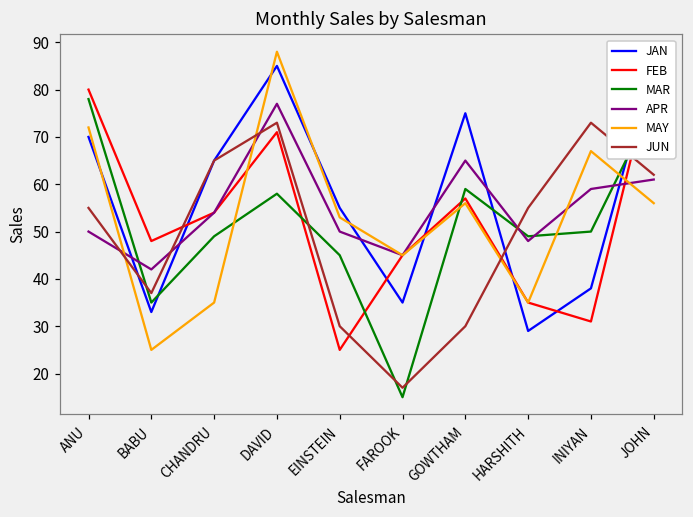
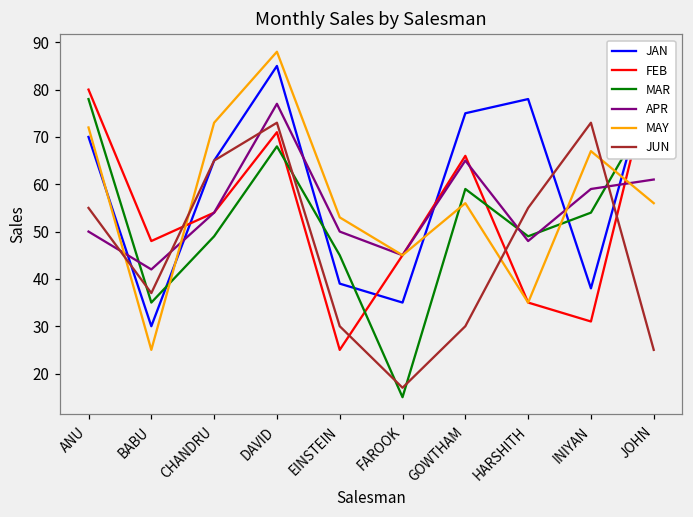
JAN, BABU: 33 -> 30
MAY, CHANDRU: 35 -> 73
MAR, DAVID: 58 -> 68
JAN, EINSTEIN: 55 -> 39
FEB, GOWTHAM: 57 -> 66
JAN, HARSHITH: 29 -> 78
MAR, INIYAN: 50 -> 54
JUN, JOHN: 62 -> 25
